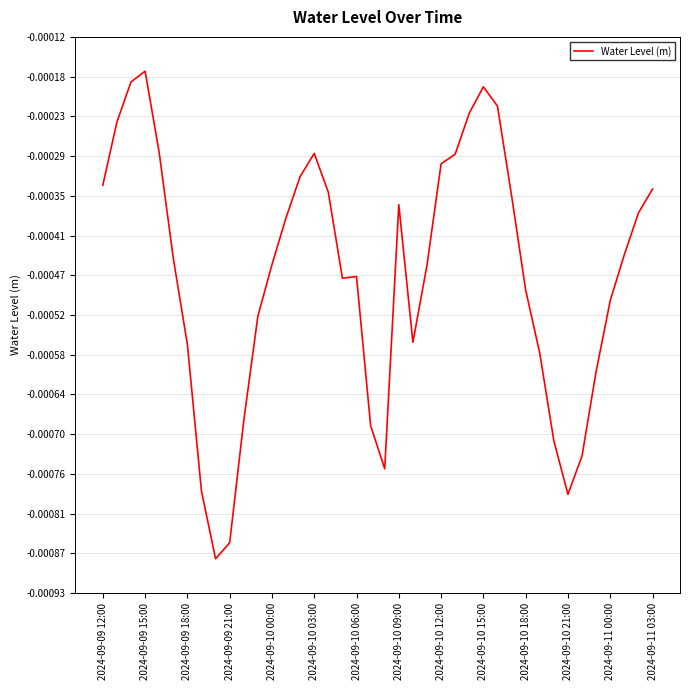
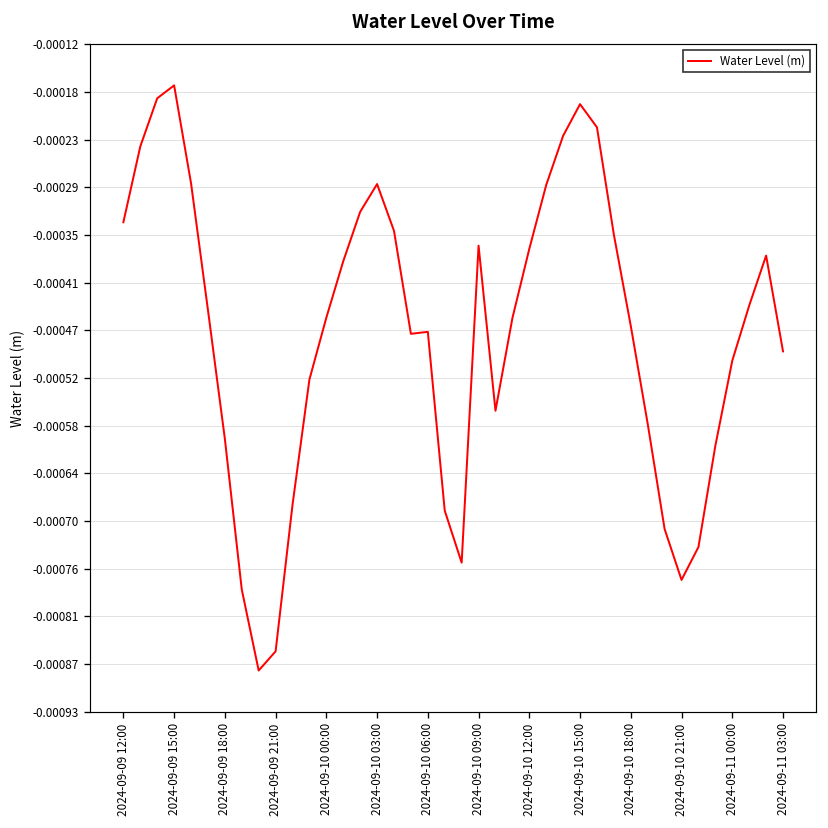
2024-09-09 18:00: -0.00057 -> -0.00060
2024-09-10 12:00: -0.00030 -> -0.00037
2024-09-10 18:00: -0.00049 -> -0.00046
2024-09-10 21:00: -0.00079 -> -0.00077
2024-09-11 03:00: -0.00034 -> -0.00049
